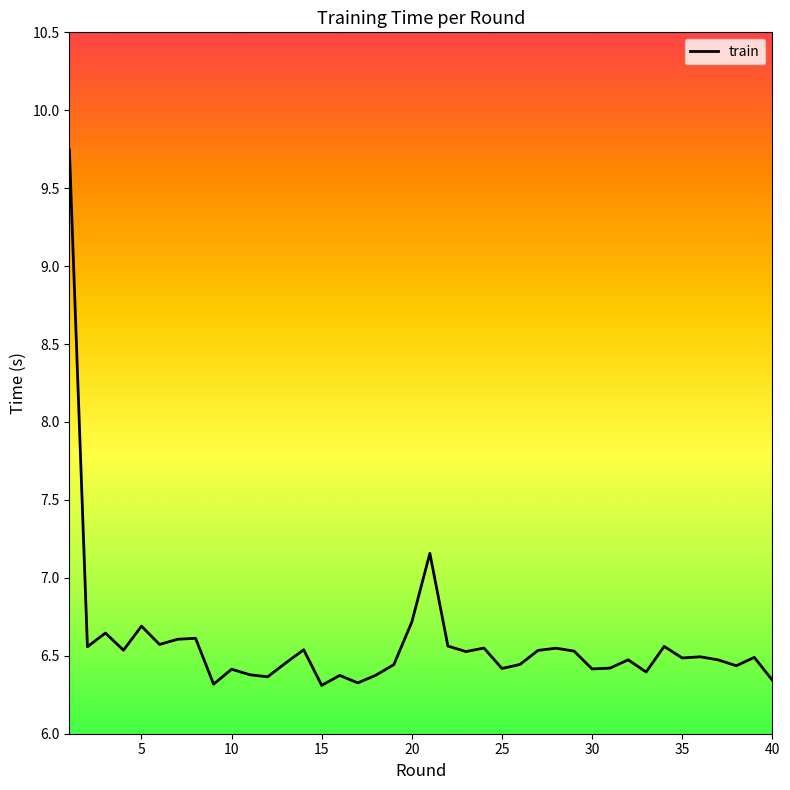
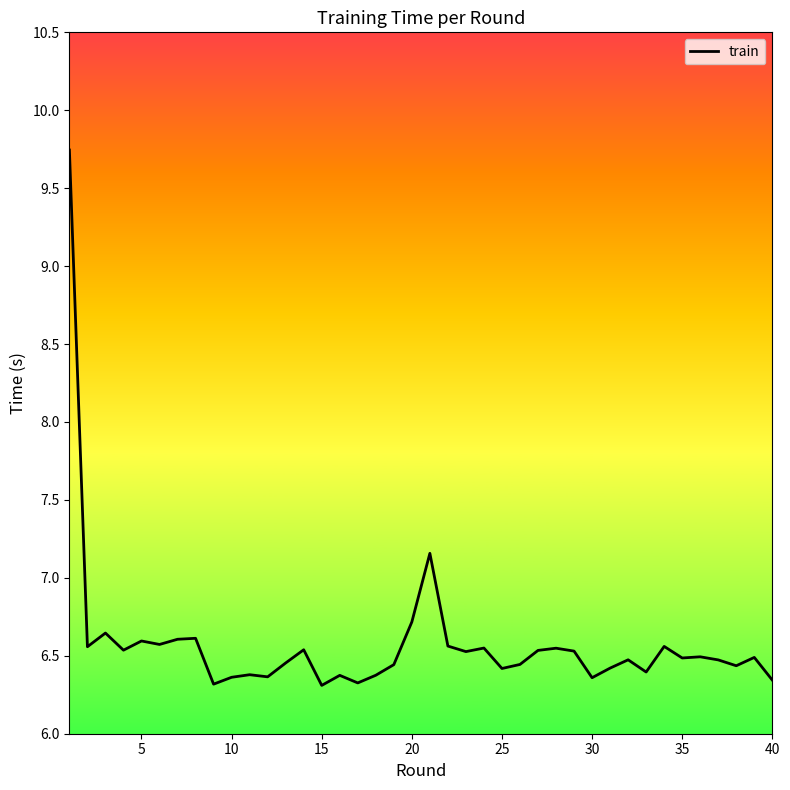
5: 6.69 -> 6.60
10: 6.41 -> 6.36
30: 6.42 -> 6.36
